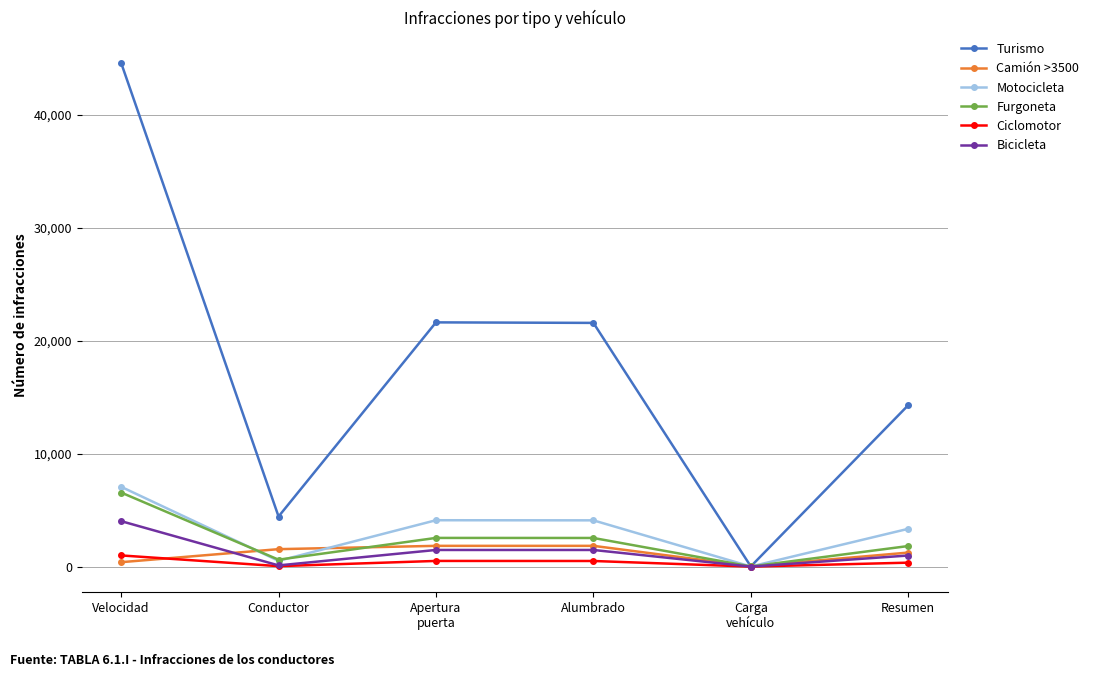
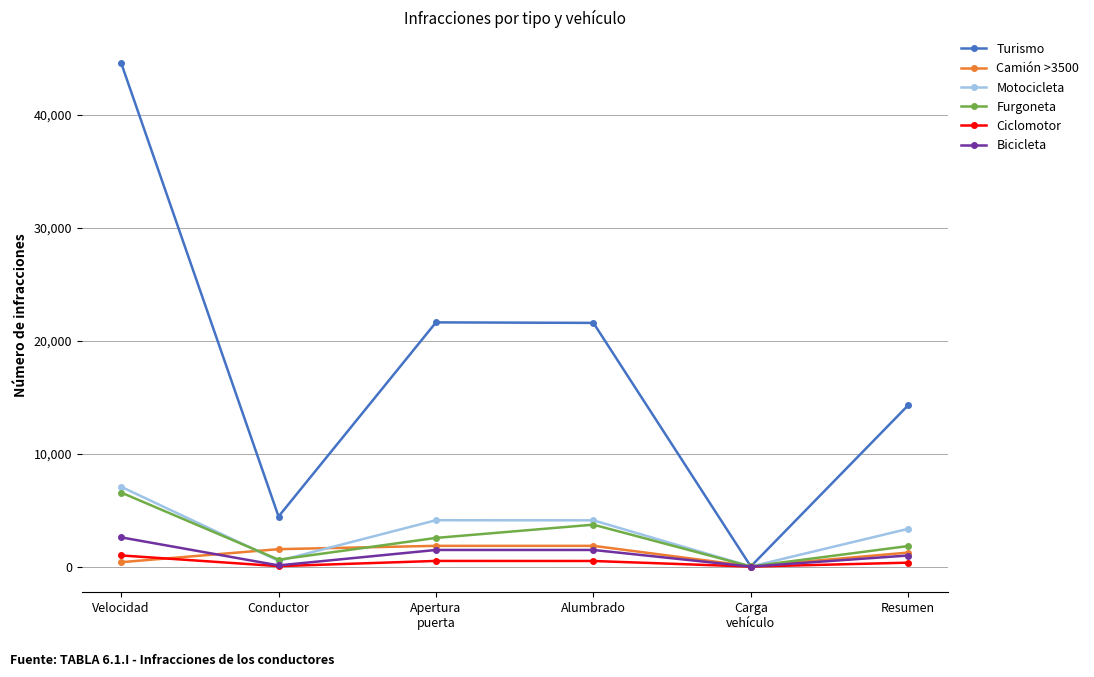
Bicicleta, Velocidad: 4,000 -> 2,600
Furgoneta, Alumbrado: 2,500 -> 3,700
